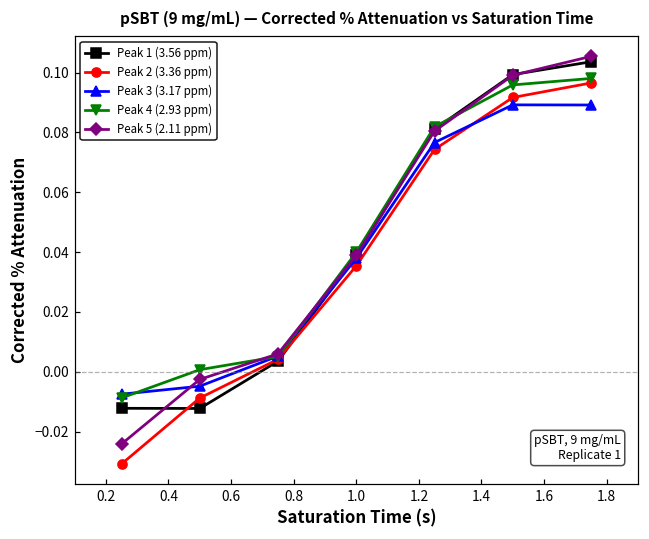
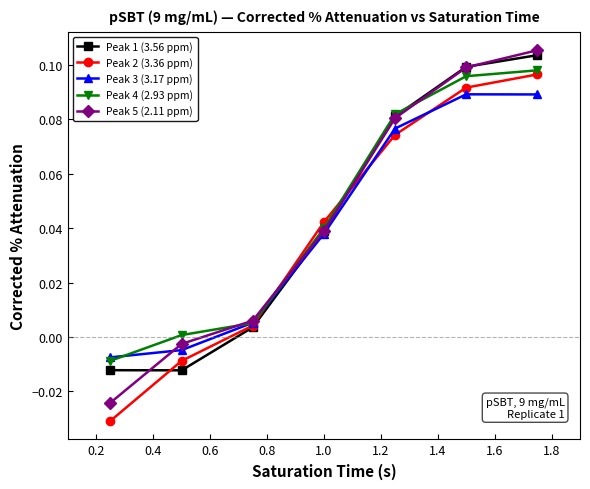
Peak 2 (3.36 ppm), 1.0: 0.035 -> 0.042
